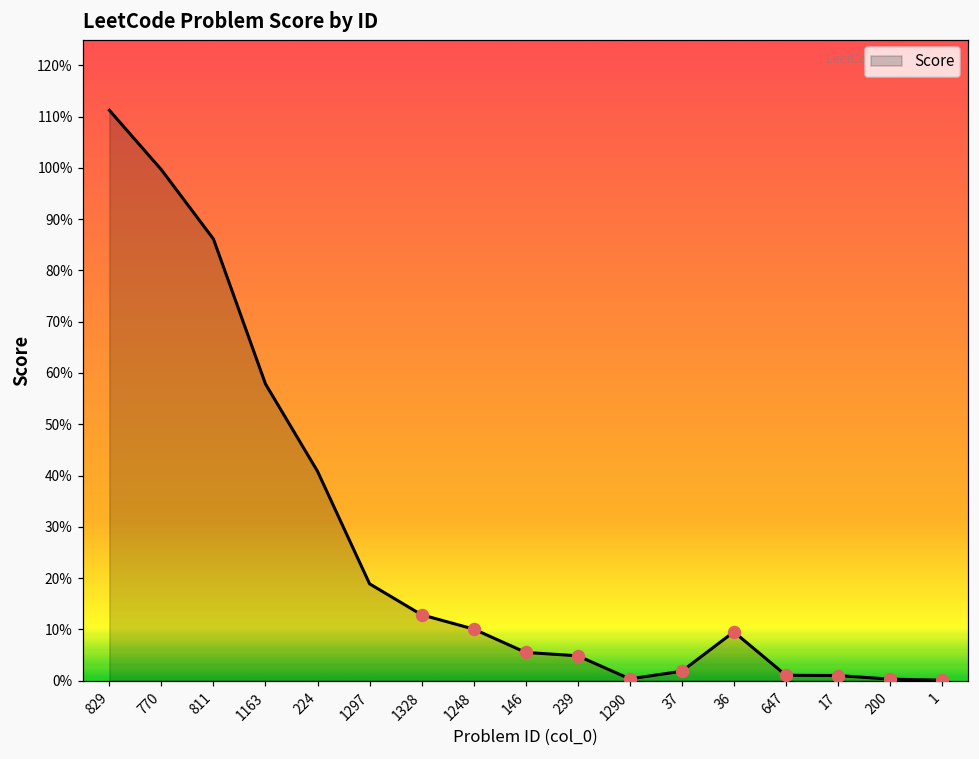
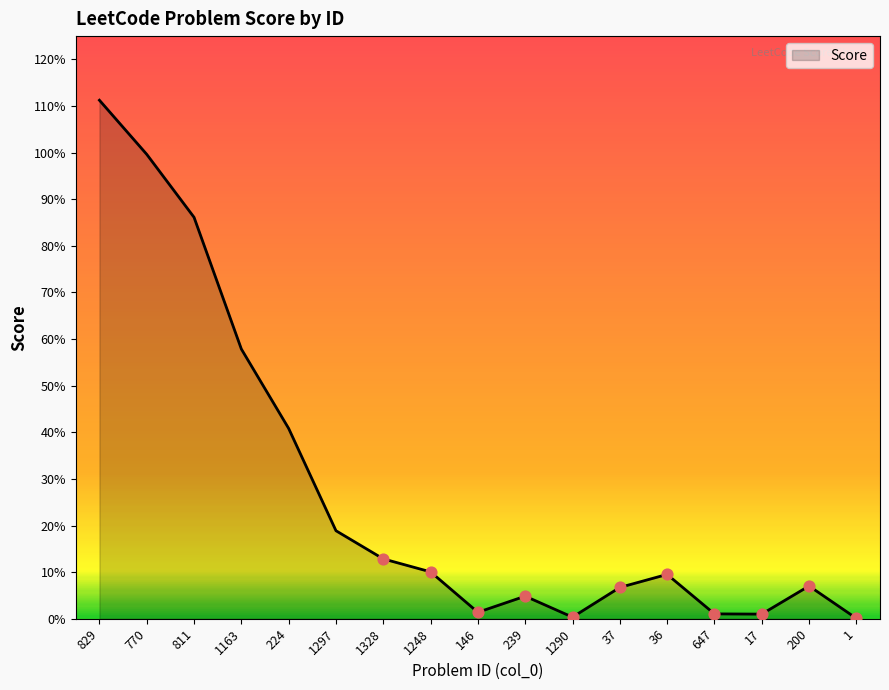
Score, 146: 5% -> 1%
Score, 37: 2% -> 7%
Score, 200: 0% -> 7%
